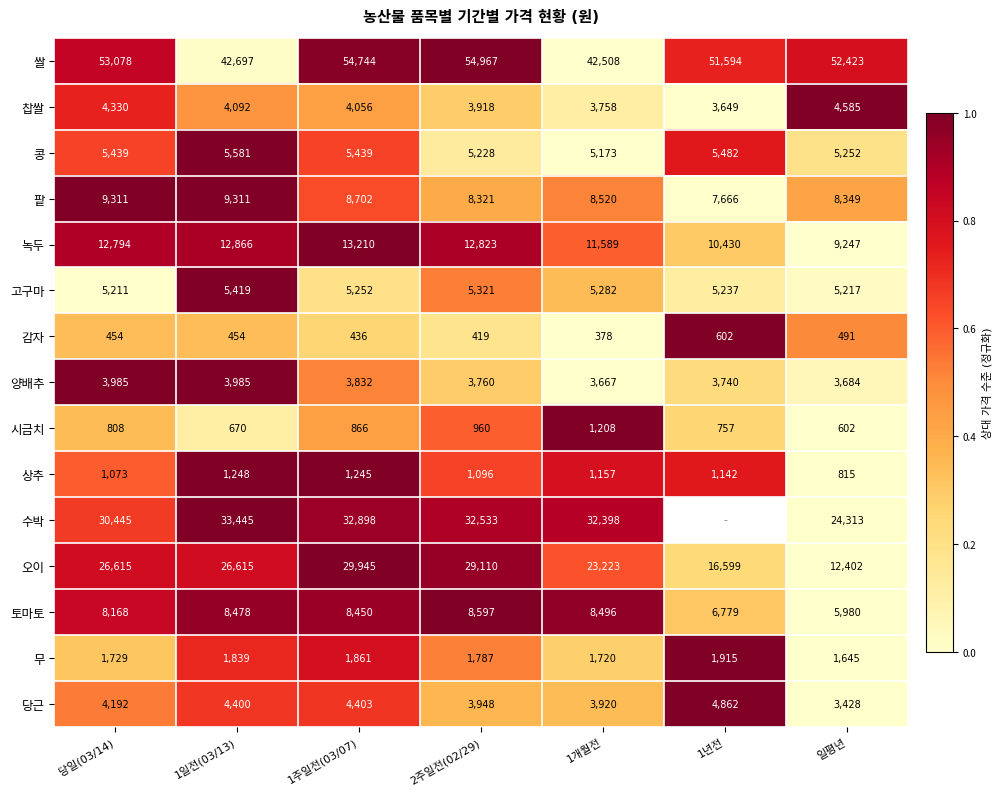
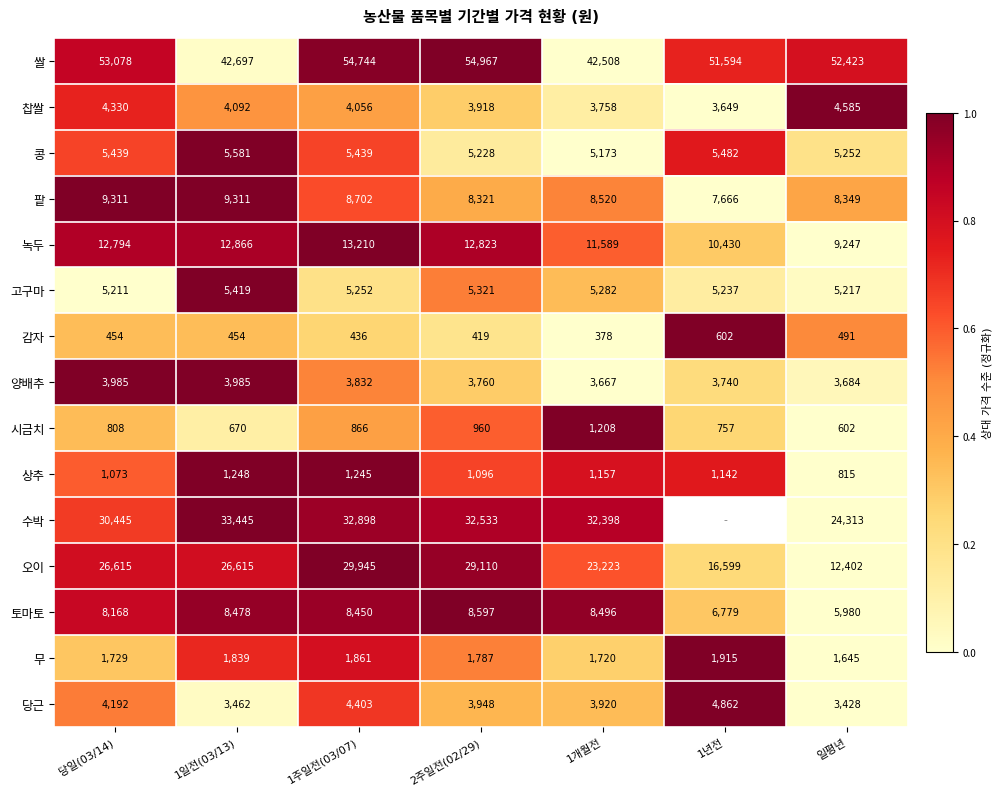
당근, 1일전(03/13): 4,400 -> 3,462
